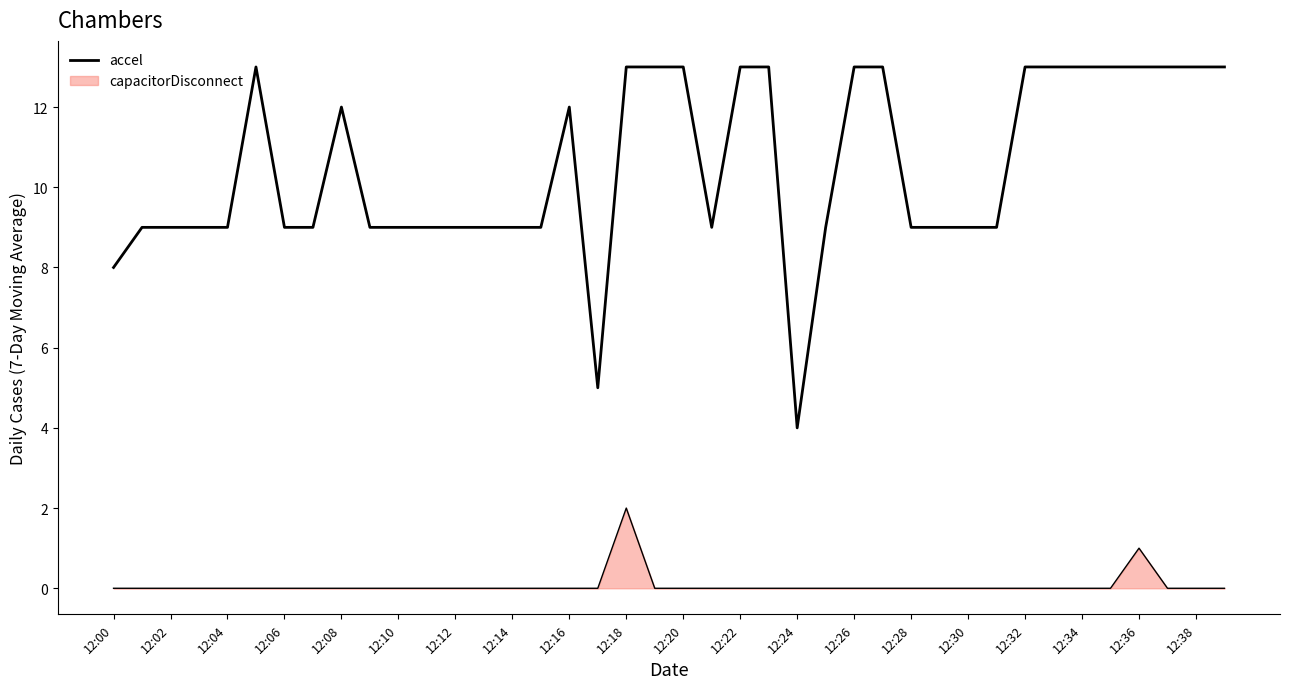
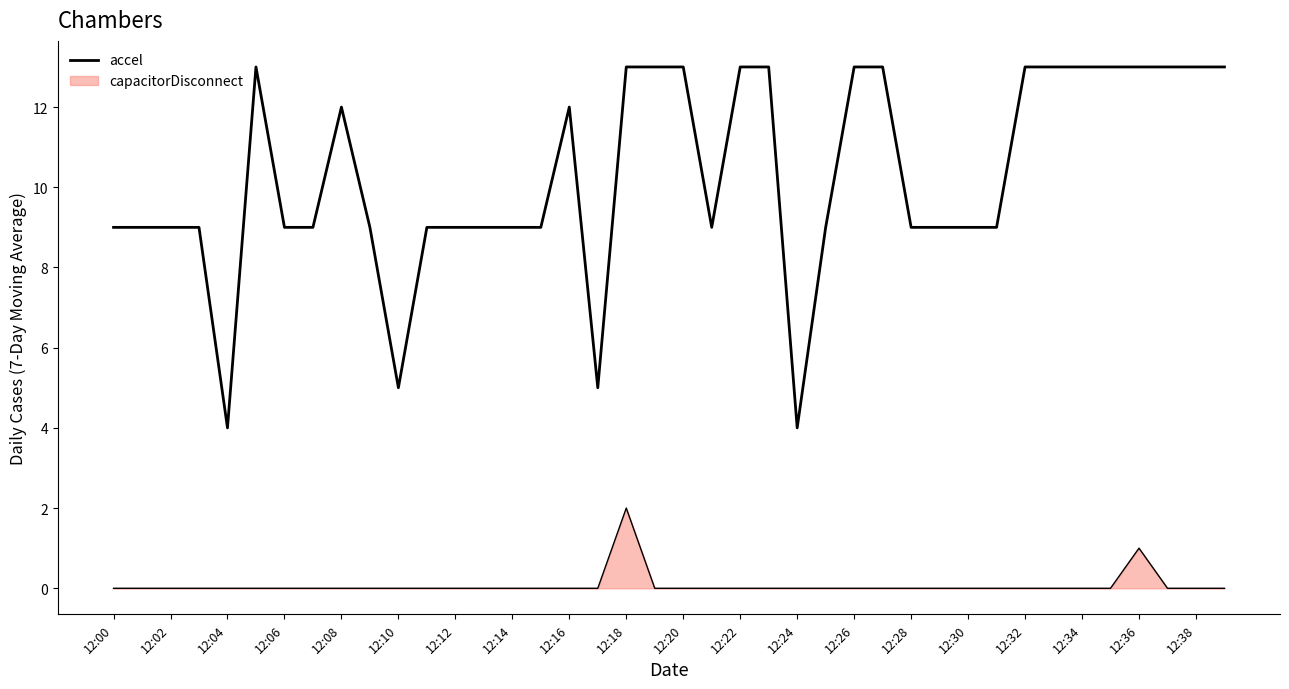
accel, 12:00: 8 -> 9
accel, 12:04: 9 -> 4
accel, 12:10: 9 -> 5
